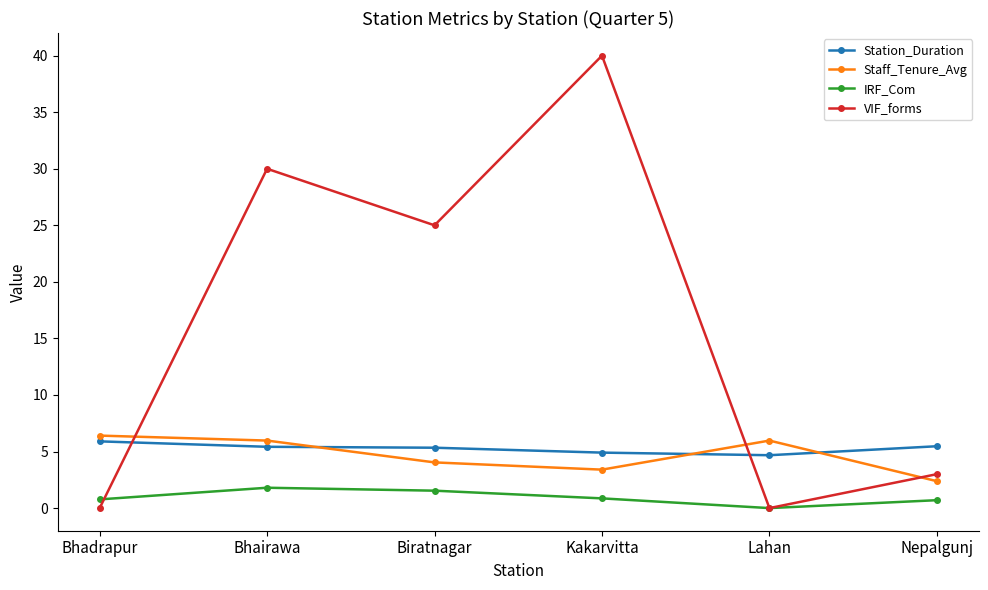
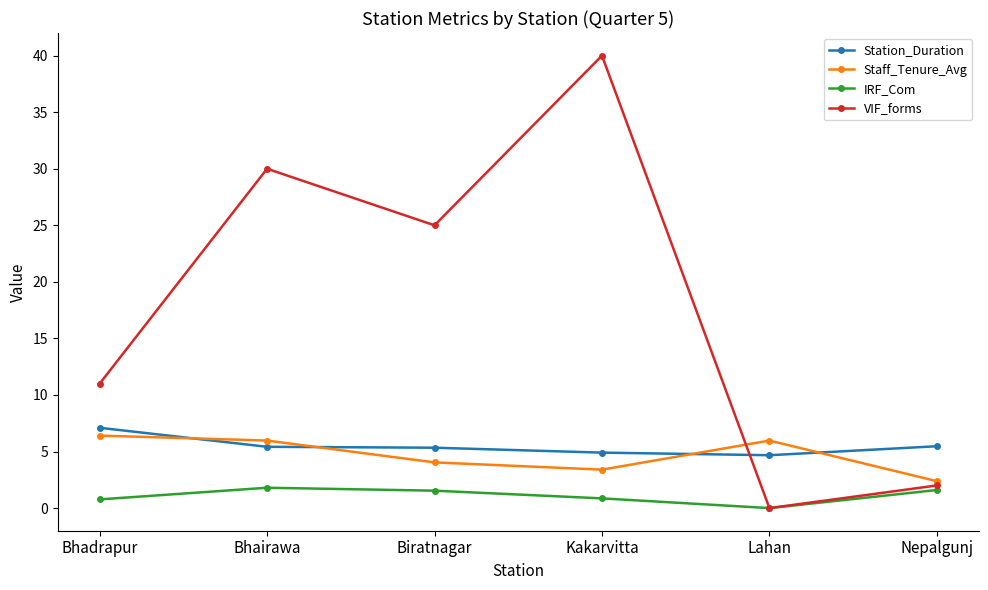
Station_Duration, Bhadrapur: 5.9 -> 7.1
VIF_forms, Bhadrapur: 0 -> 11
IRF_Com, Nepalgunj: 0.7 -> 1.6
VIF_forms, Nepalgunj: 3 -> 2
